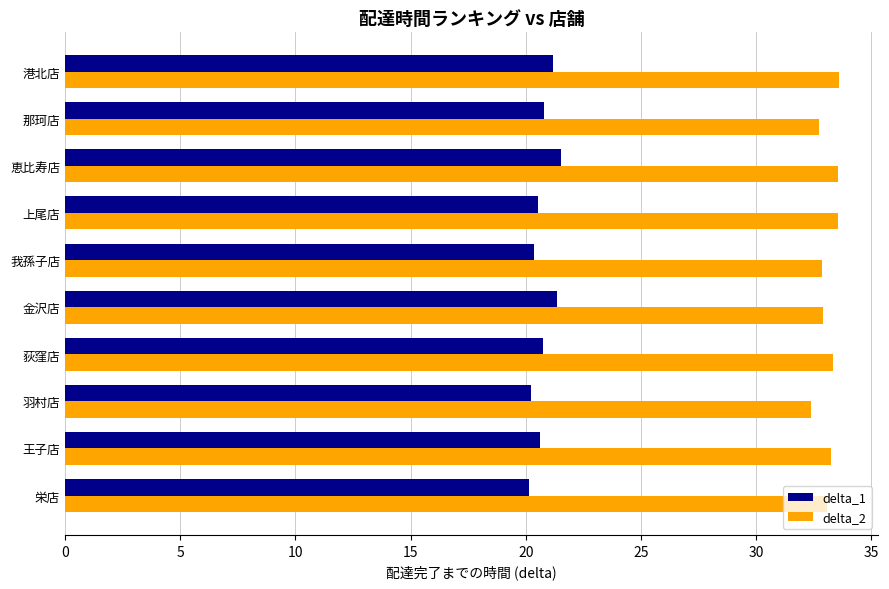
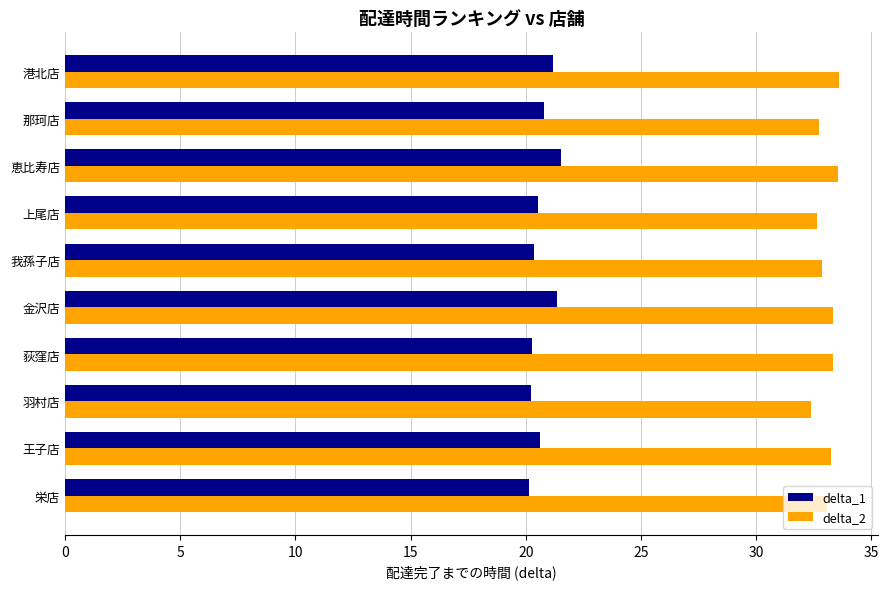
delta_2, 上尾店: 33.6 -> 32.6
delta_2, 金沢店: 32.9 -> 33.3
delta_1, 荻窪店: 20.7 -> 20.3
